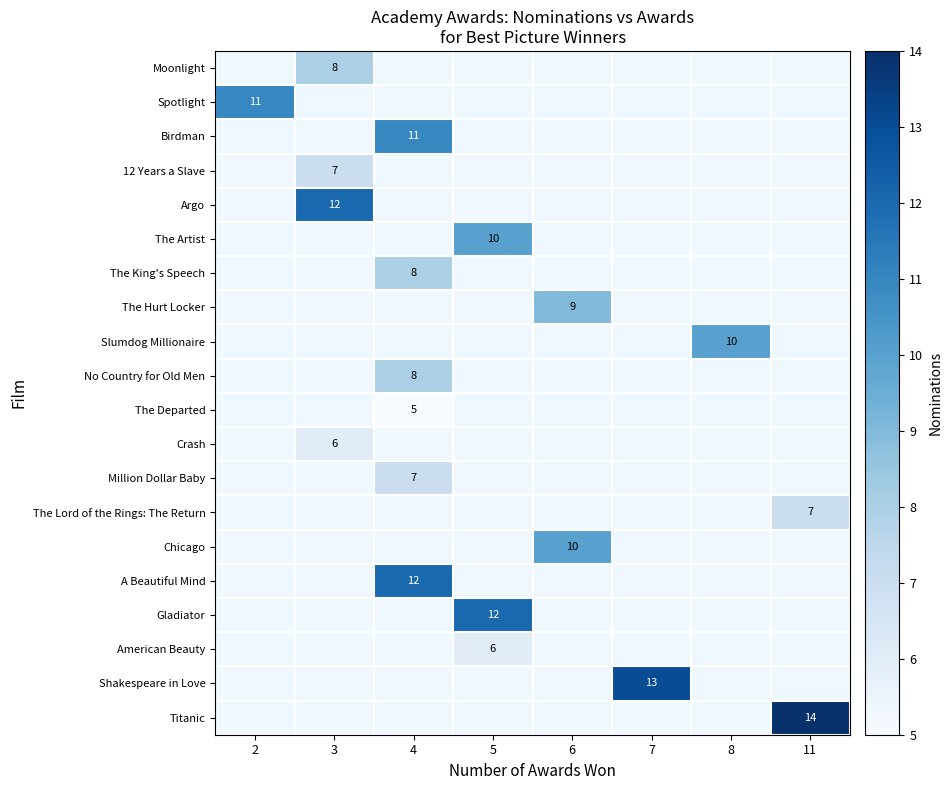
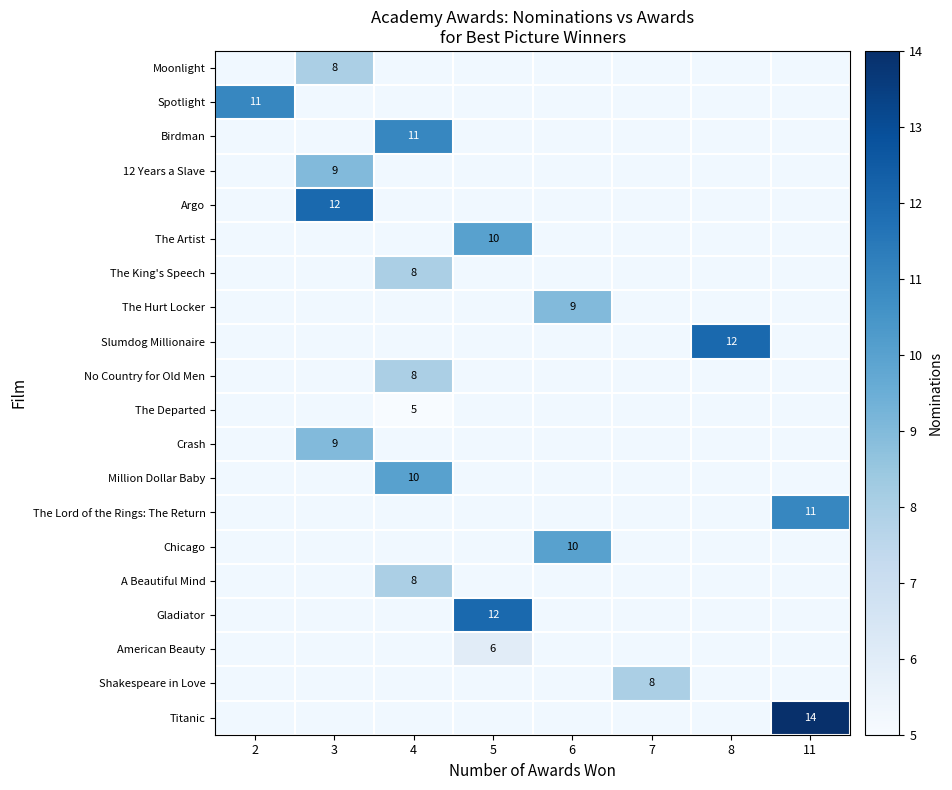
12 Years a Slave, 3: 7 -> 9
Slumdog Millionaire, 8: 10 -> 12
Crash, 3: 6 -> 9
Million Dollar Baby, 4: 7 -> 10
The Lord of the Rings: The Return, 11: 7 -> 11
A Beautiful Mind, 4: 12 -> 8
Shakespeare in Love, 7: 13 -> 8
